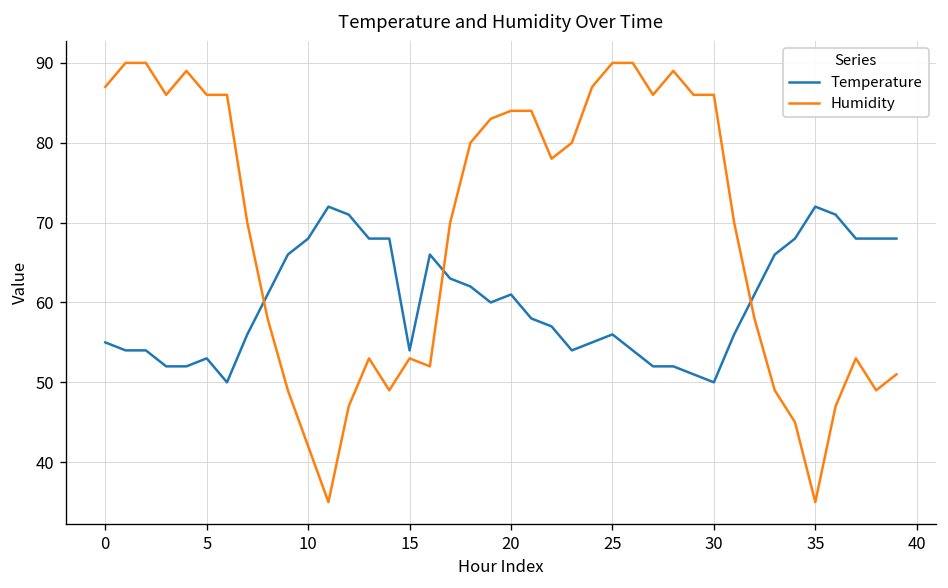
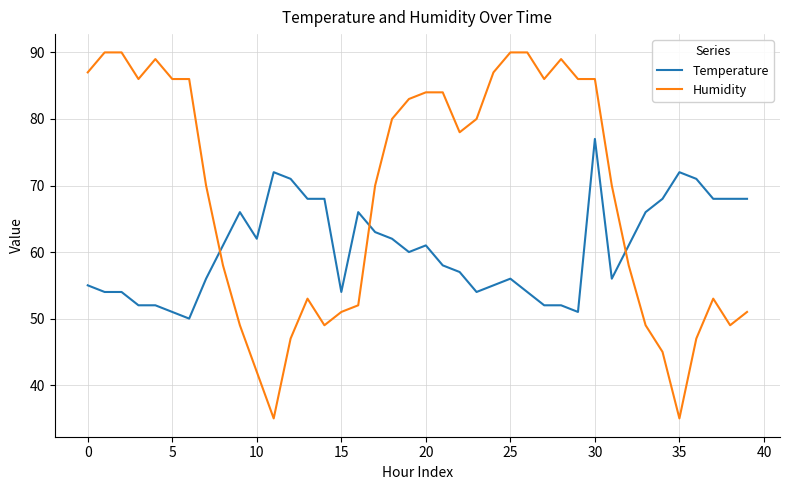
Temperature, 5: 53 -> 51
Temperature, 10: 68 -> 62
Humidity, 15: 53 -> 51
Temperature, 30: 50 -> 77
